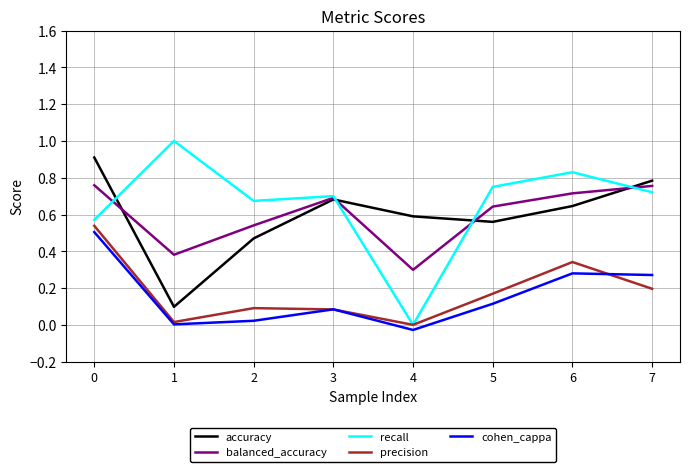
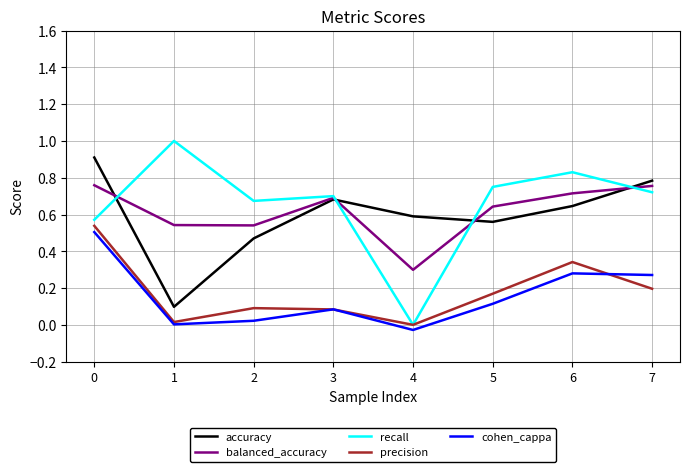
balanced_accuracy, 1: 0.38 -> 0.54
